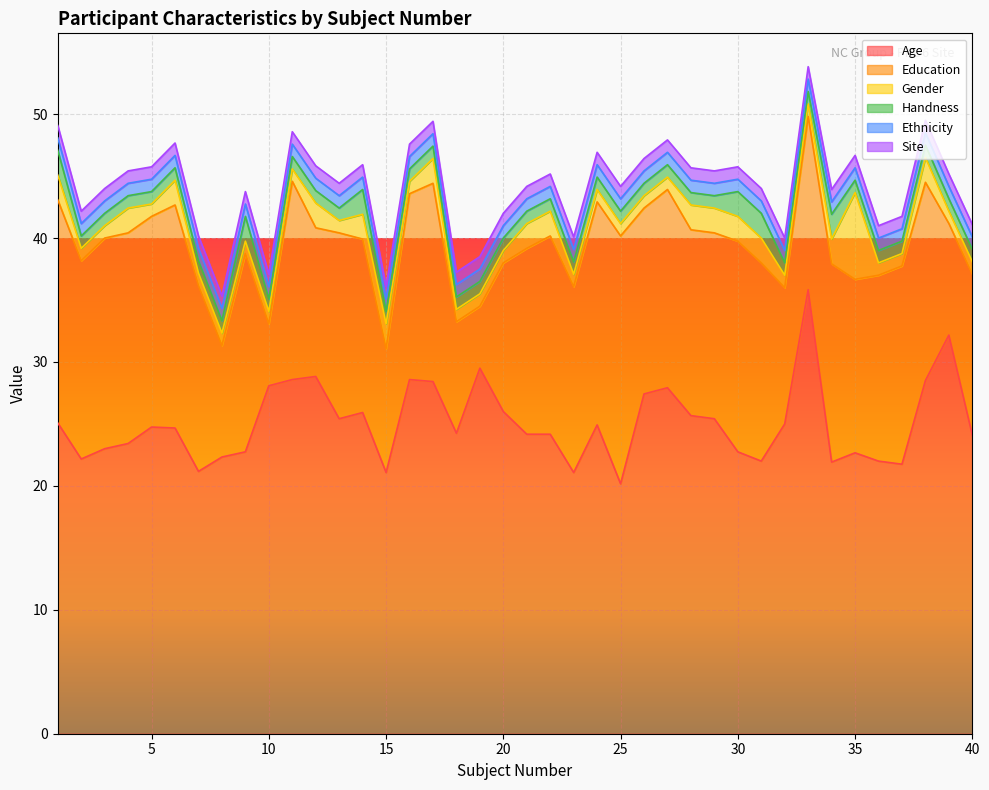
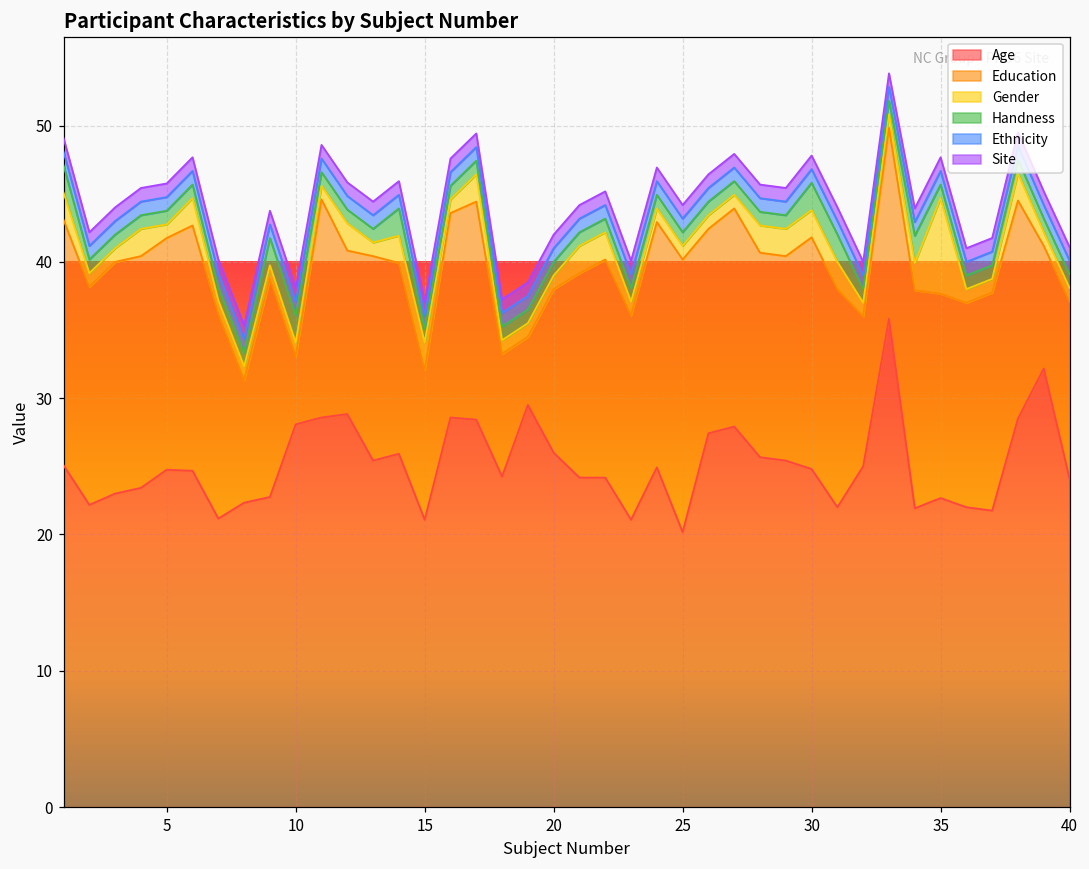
Handness, 10: 1 -> 2
Education, 15: 10 -> 11
Age, 30: 22.8 -> 24.8
Education, 35: 14 -> 15
